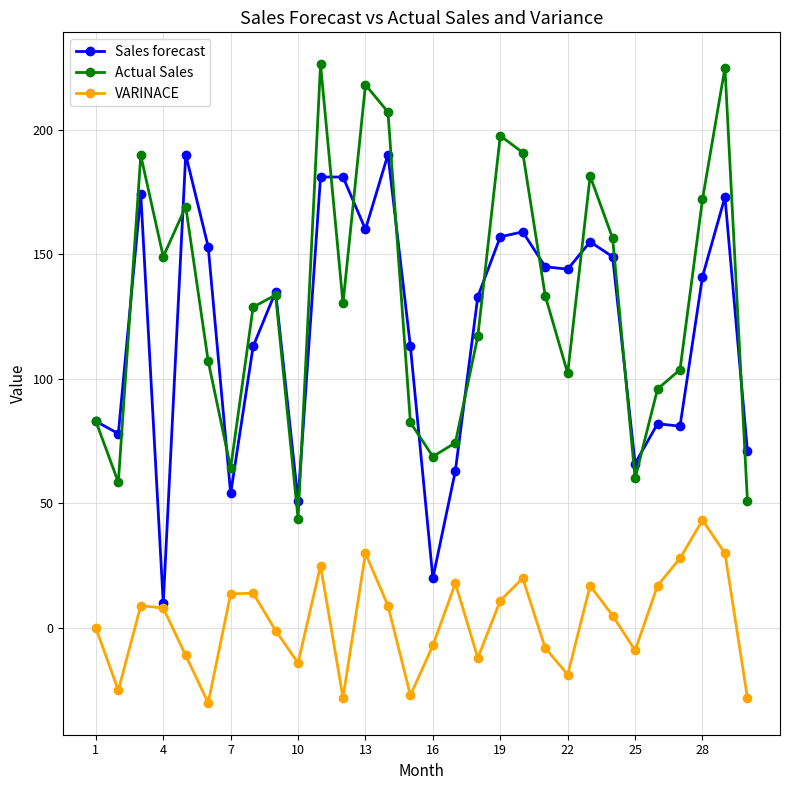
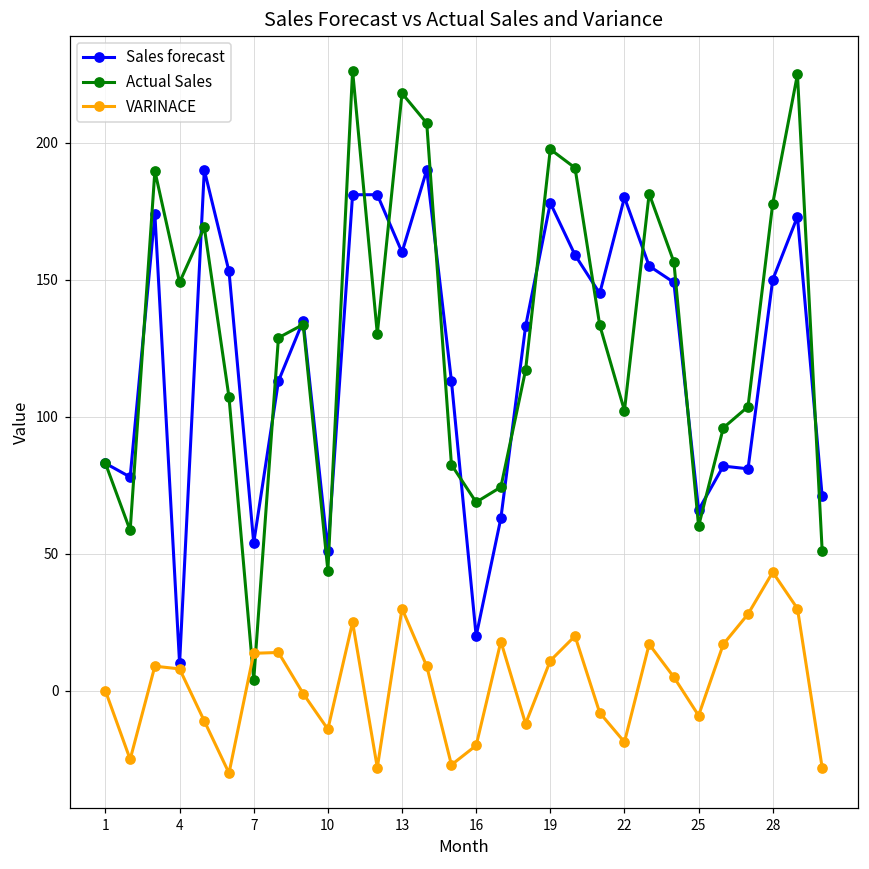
Actual Sales, 7: 64 -> 4
VARINACE, 16: -7 -> -20
Sales forecast, 19: 157 -> 178
Sales forecast, 22: 144 -> 180
Sales forecast, 28: 141 -> 150
Actual Sales, 28: 172 -> 178
